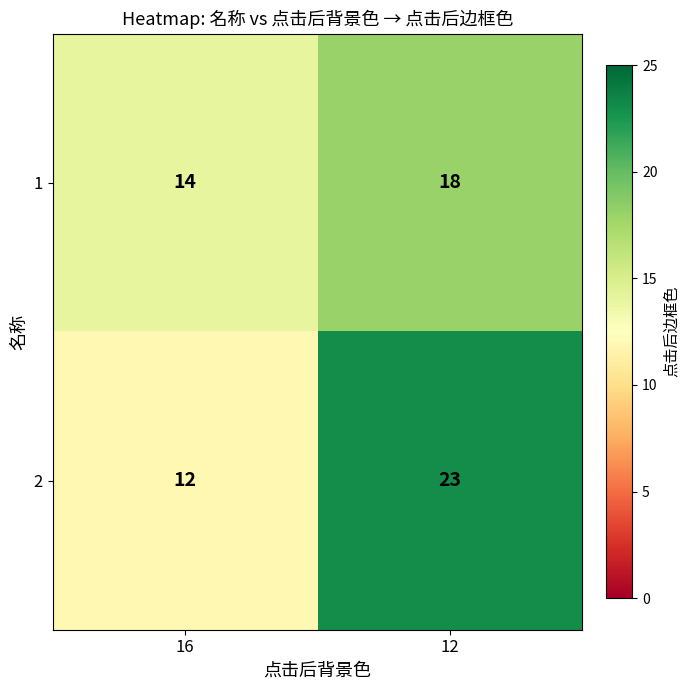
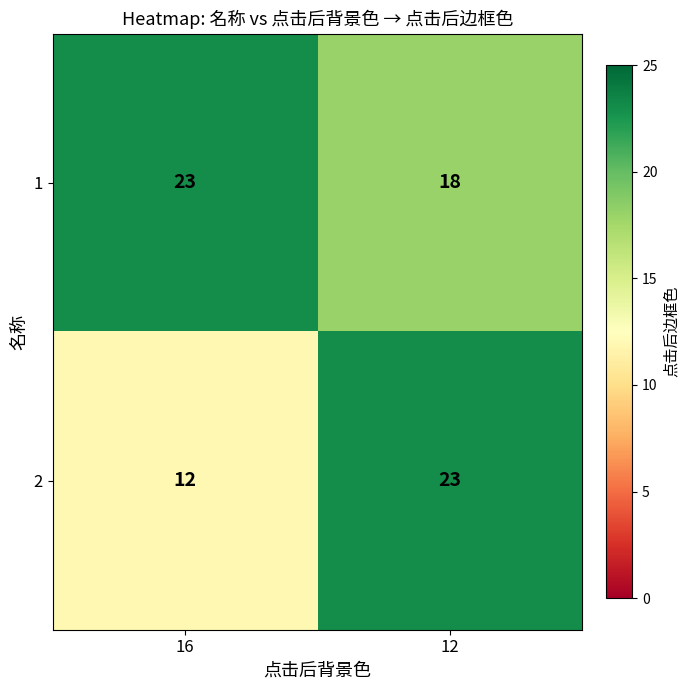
1, 16: 14 -> 23
